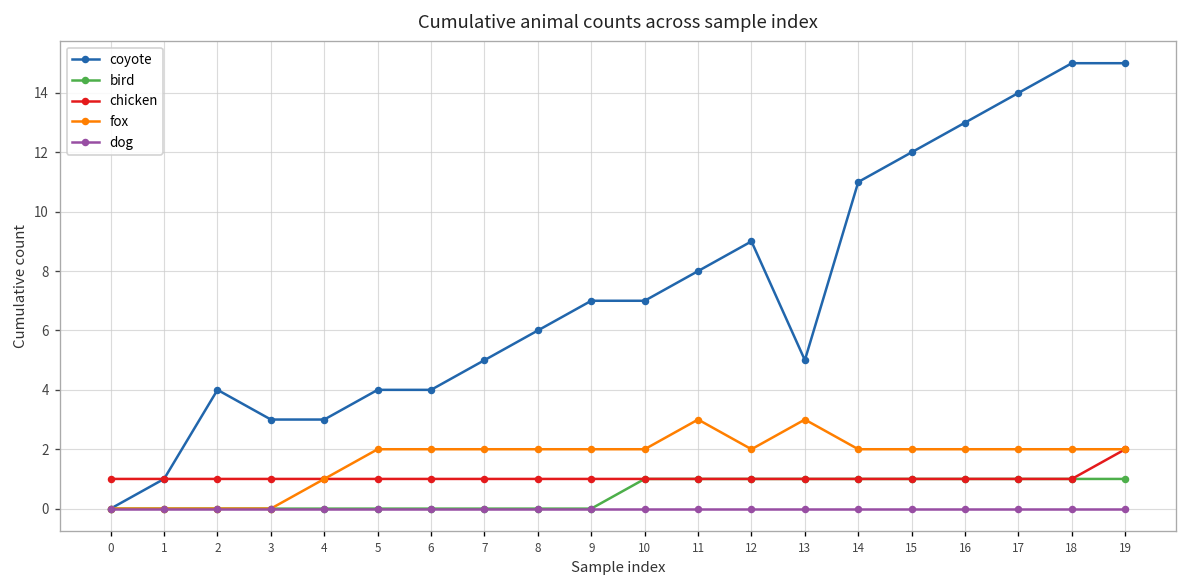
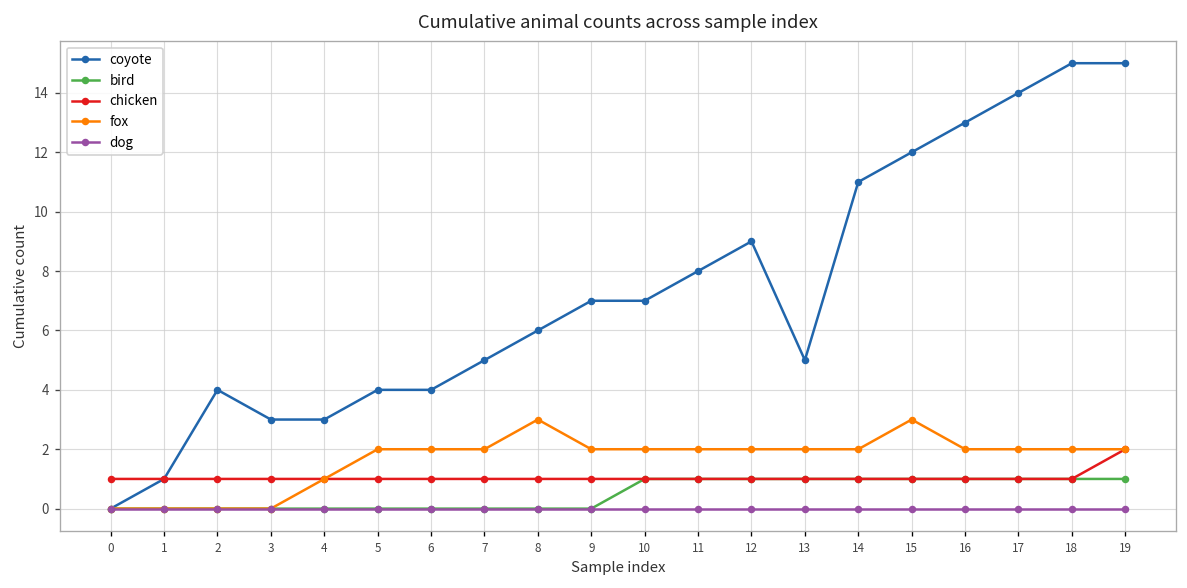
fox, 8: 2 -> 3
fox, 11: 3 -> 2
fox, 13: 3 -> 2
fox, 15: 2 -> 3
